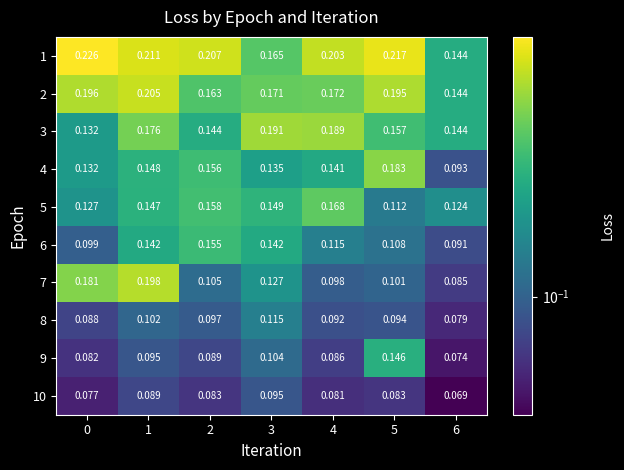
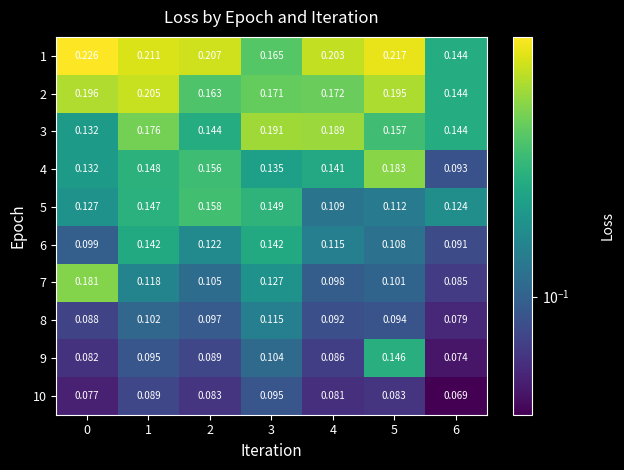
5, 4: 0.168 -> 0.109
6, 2: 0.155 -> 0.122
7, 1: 0.198 -> 0.118
